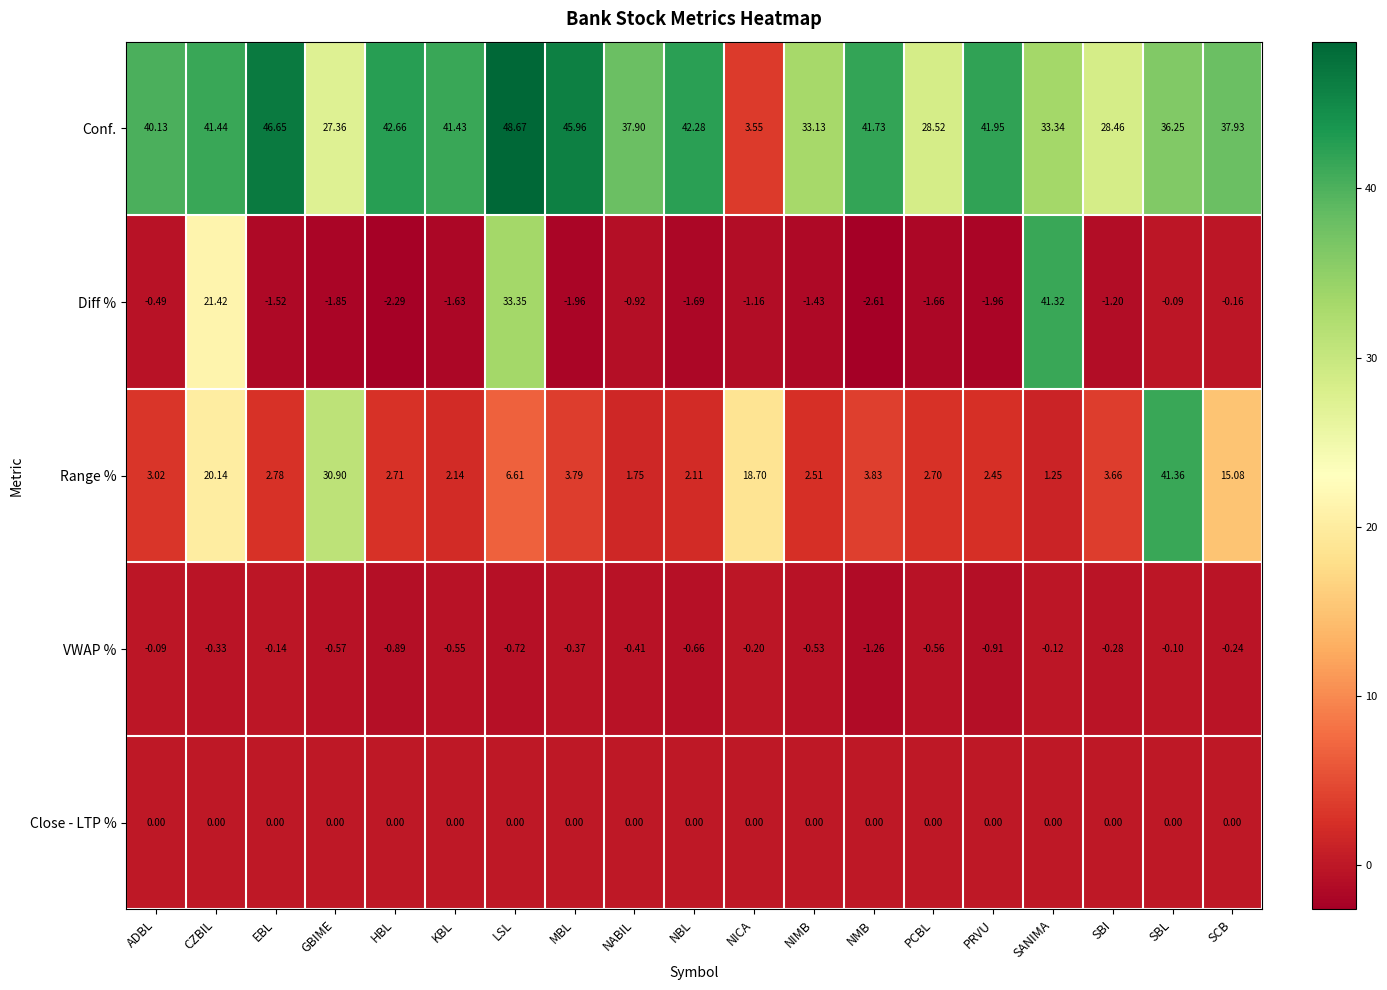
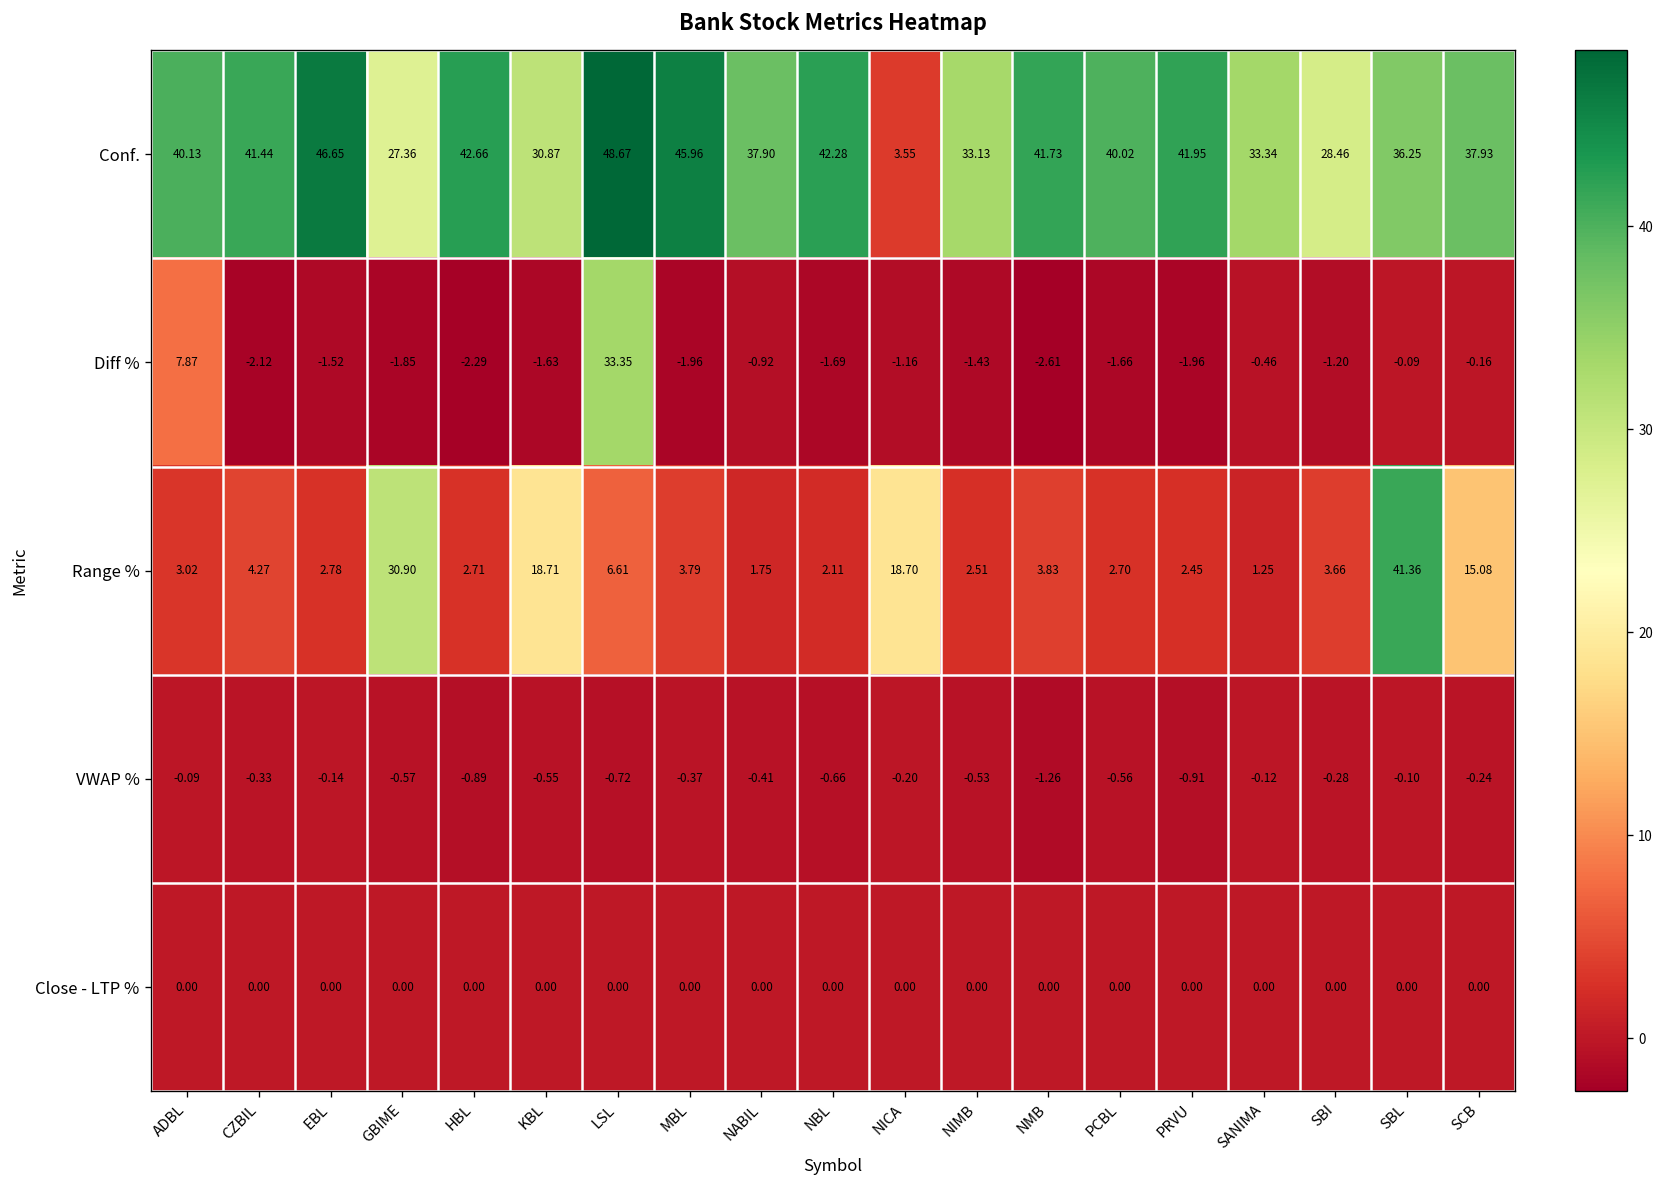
Conf., KBL: 41.43 -> 30.87
Conf., PCBL: 28.52 -> 40.02
Diff %, ADBL: -0.49 -> 7.87
Diff %, CZBIL: 21.42 -> -2.12
Diff %, SANIMA: 41.32 -> -0.46
Range %, CZBIL: 20.14 -> 4.27
Range %, KBL: 2.14 -> 18.71
